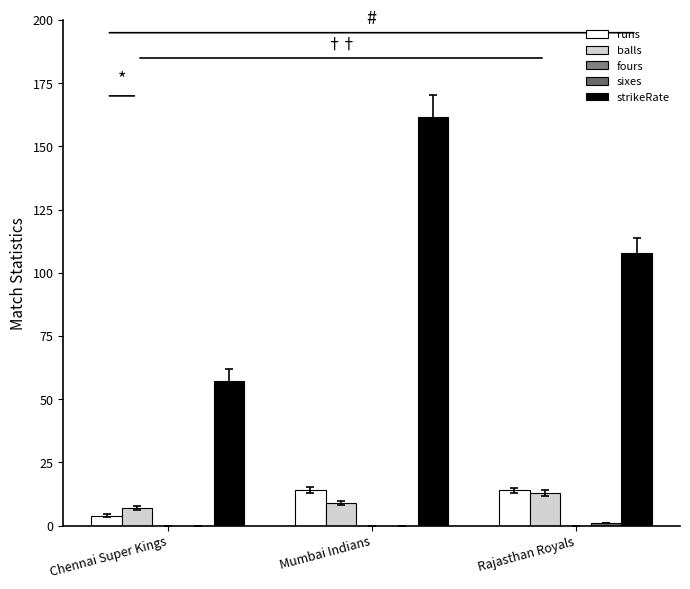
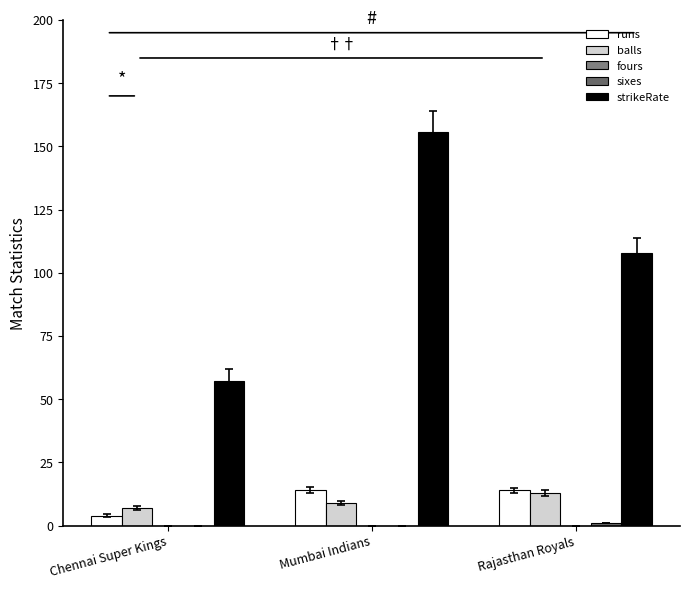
strikeRate, Mumbai Indians: 162 -> 156
